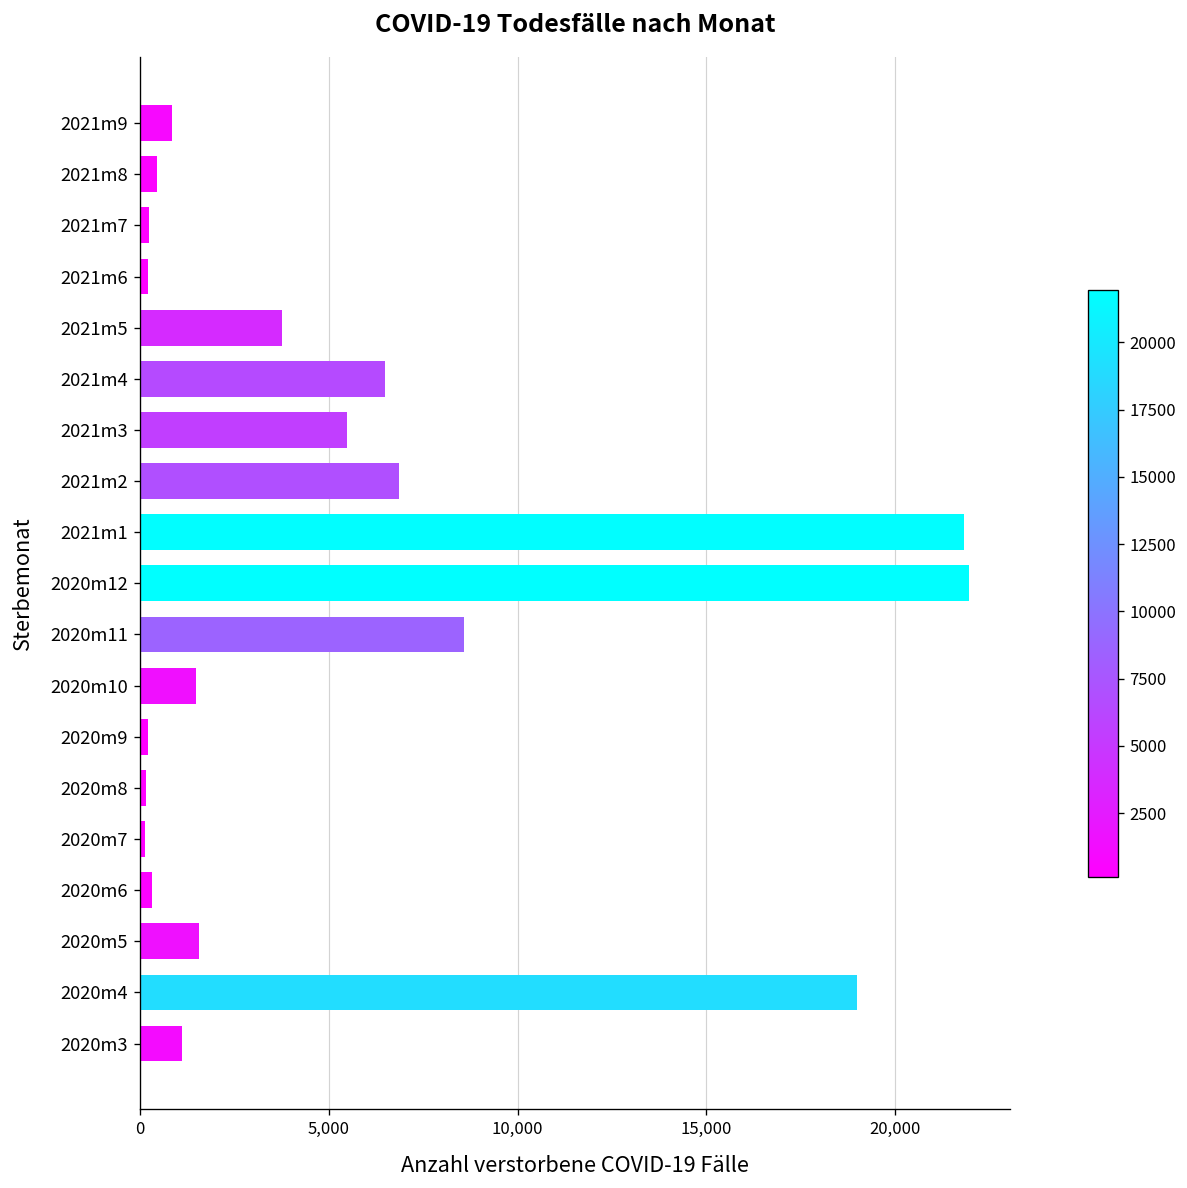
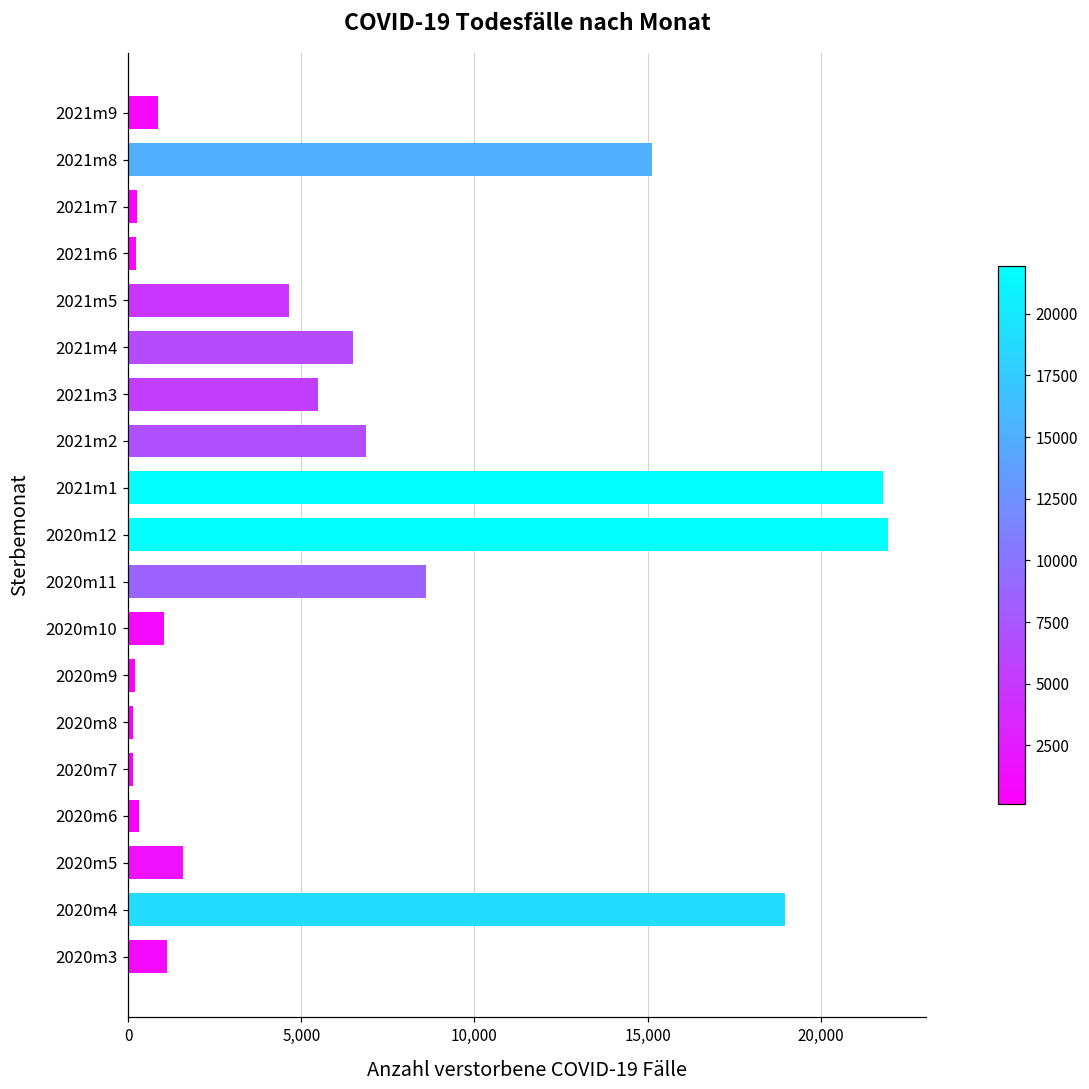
2021m8: 500 -> 15,100
2021m5: 3,800 -> 4,700
2020m10: 1,500 -> 1,000
